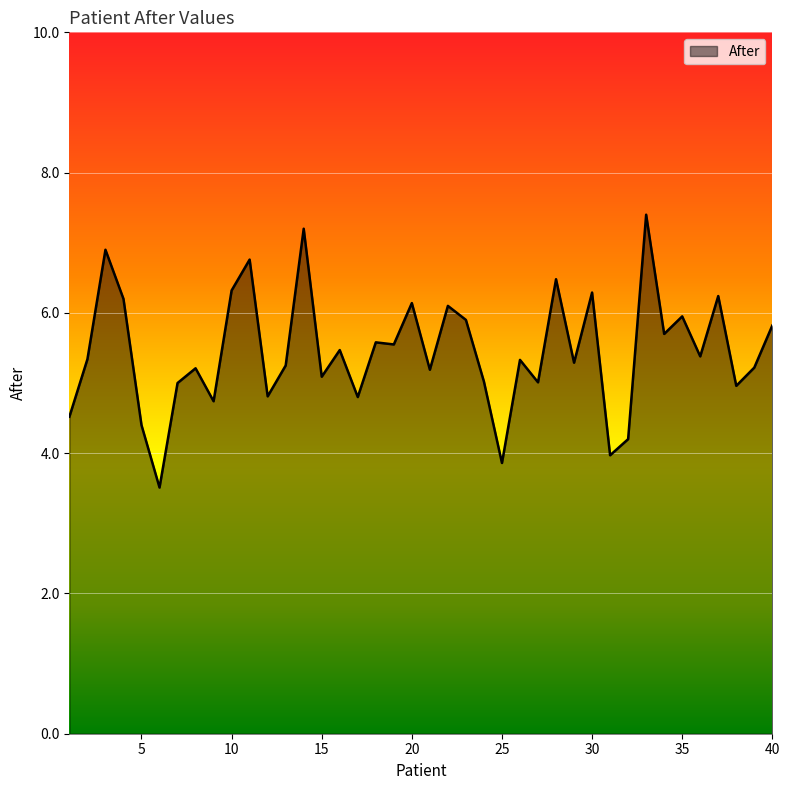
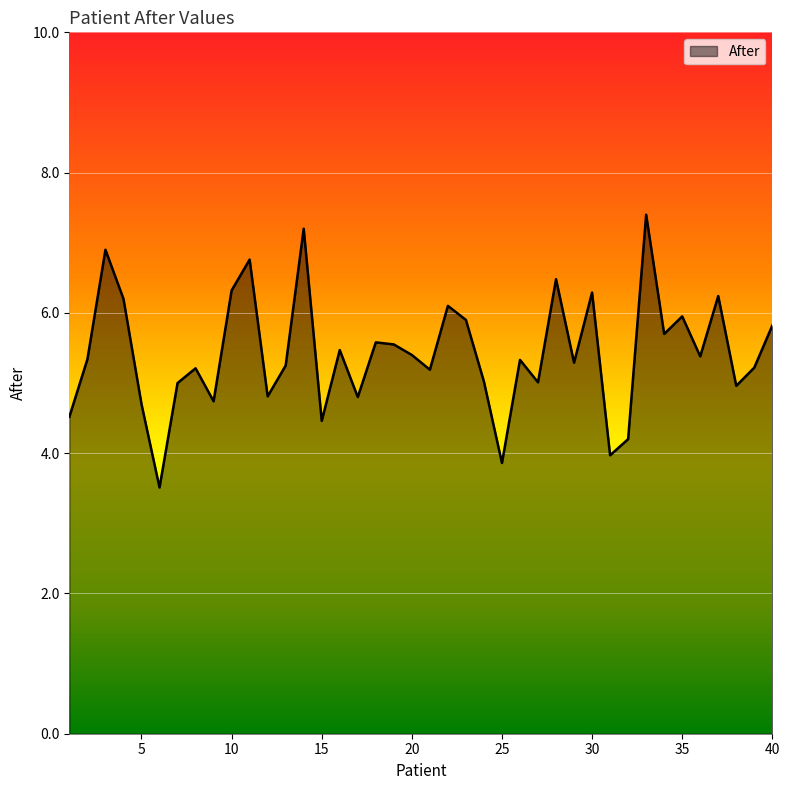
5: 4.4 -> 4.7
15: 5.1 -> 4.5
20: 6.1 -> 5.4
